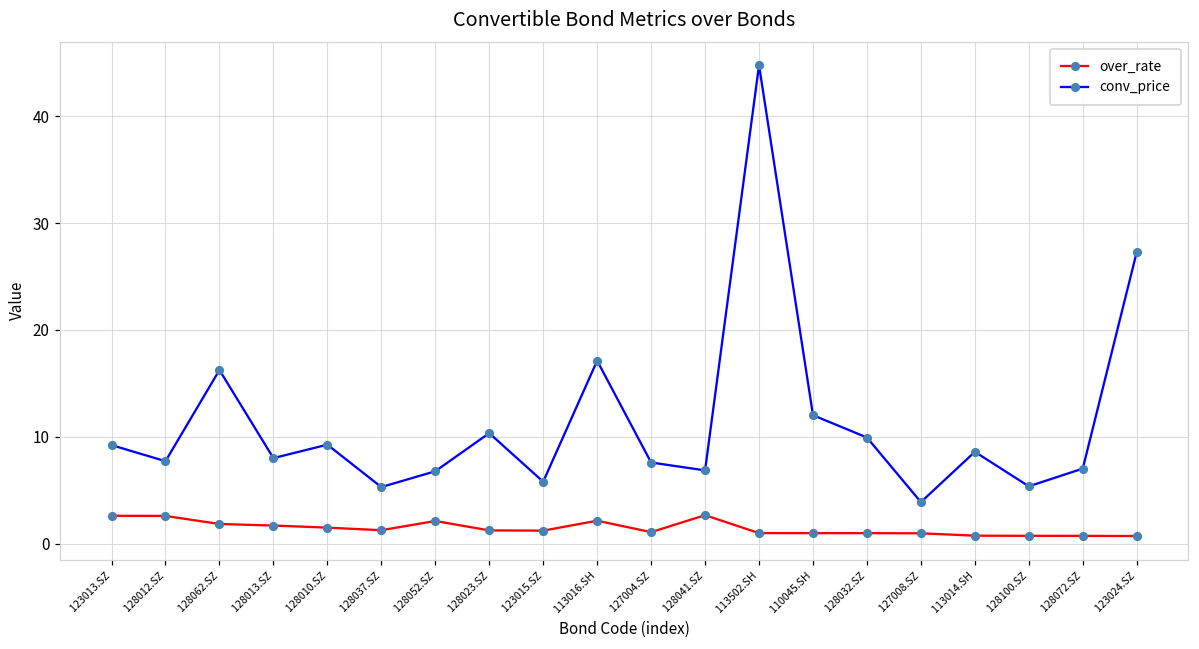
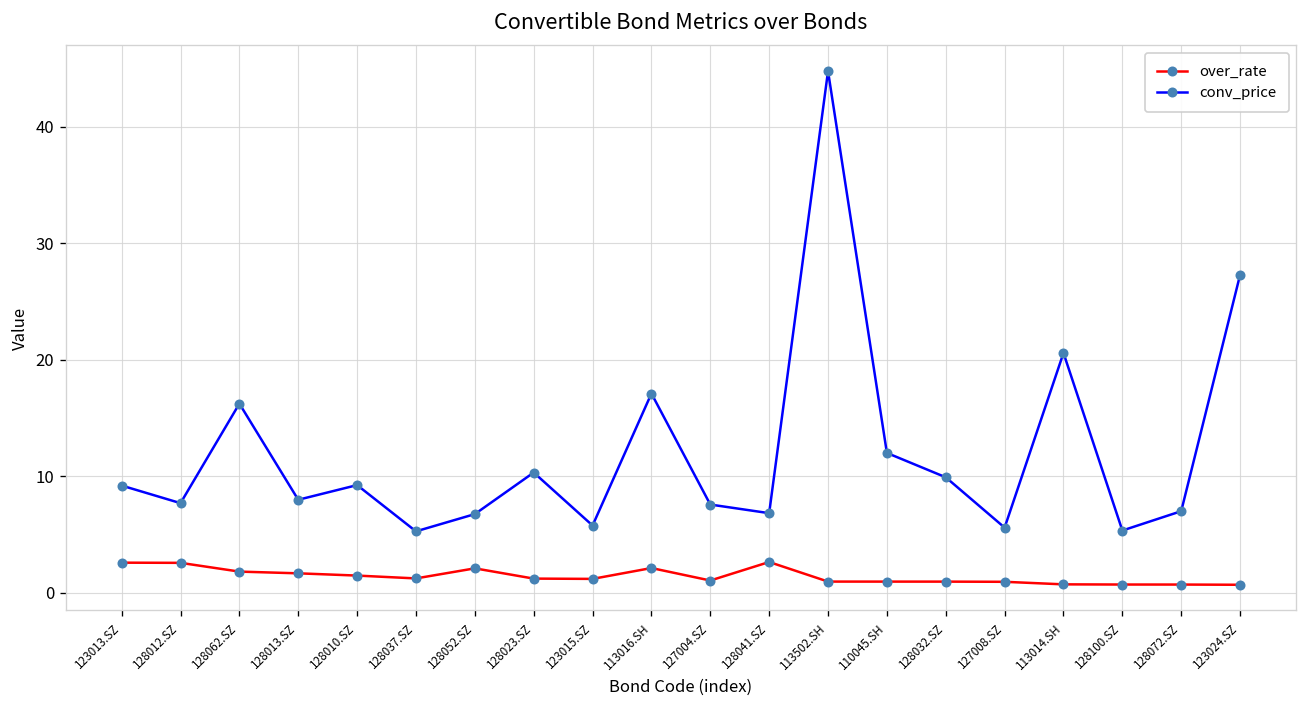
conv_price, 127008.SZ: 4 -> 6
conv_price, 113014.SH: 9 -> 21
